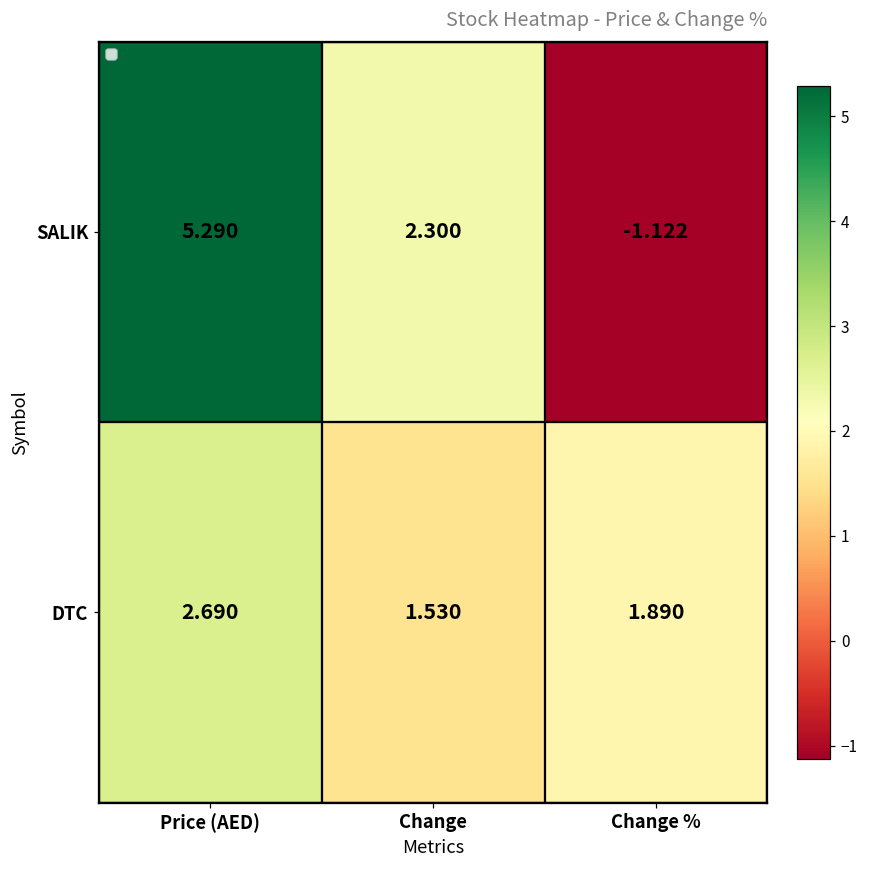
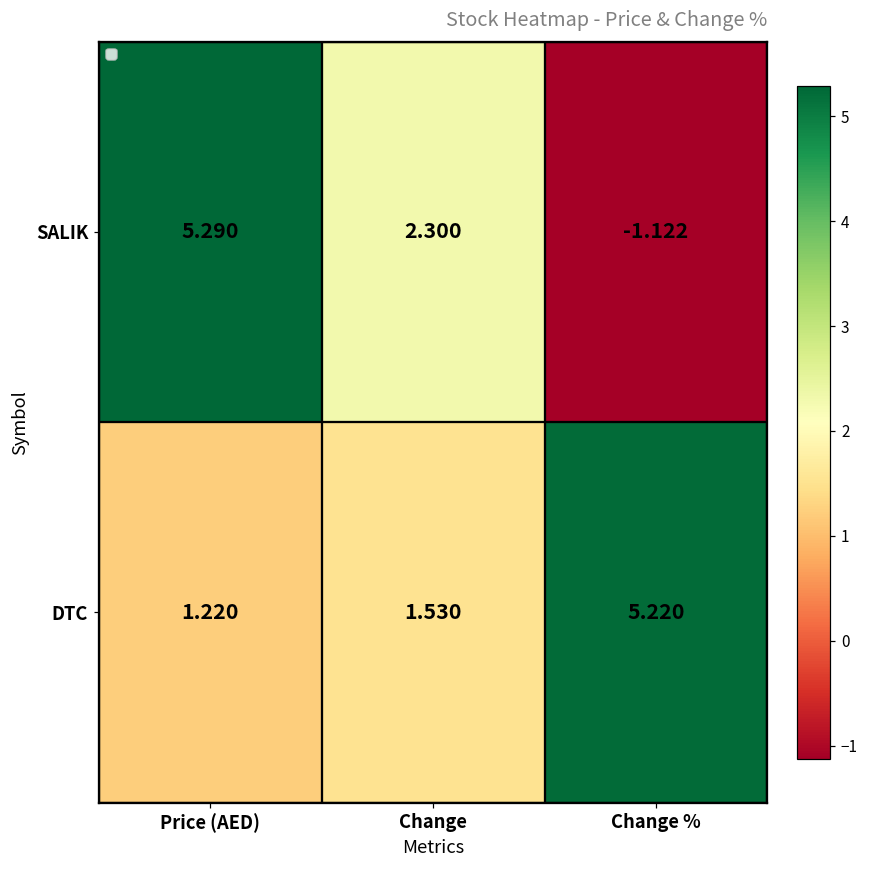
DTC, Price (AED): 2.690 -> 1.220
DTC, Change %: 1.890 -> 5.220
